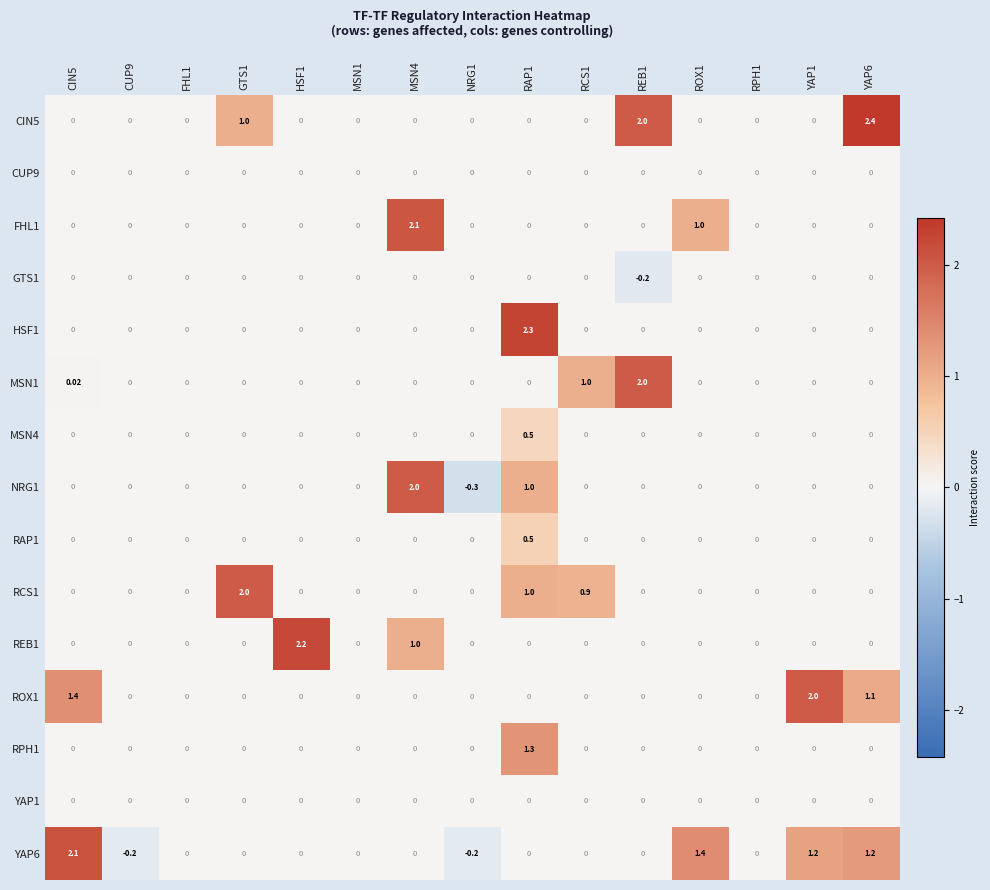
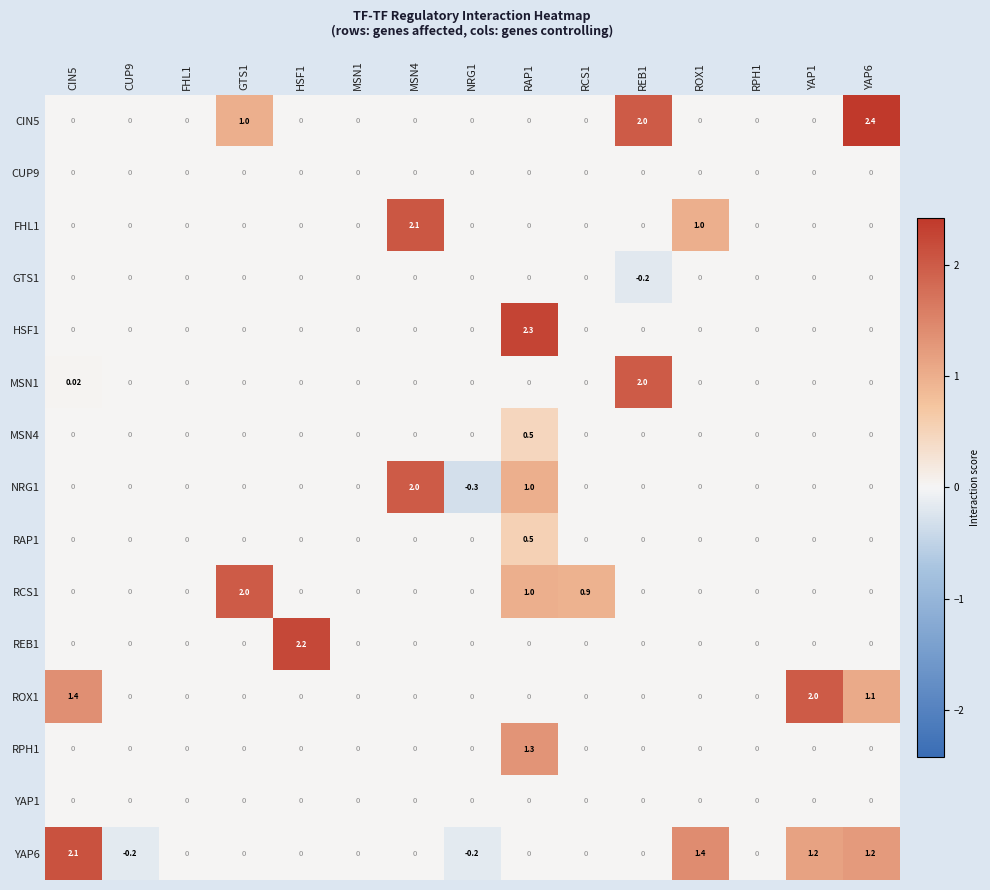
MSN1, RCS1: 1.0 -> 0
REB1, MSN4: 1.0 -> 0
